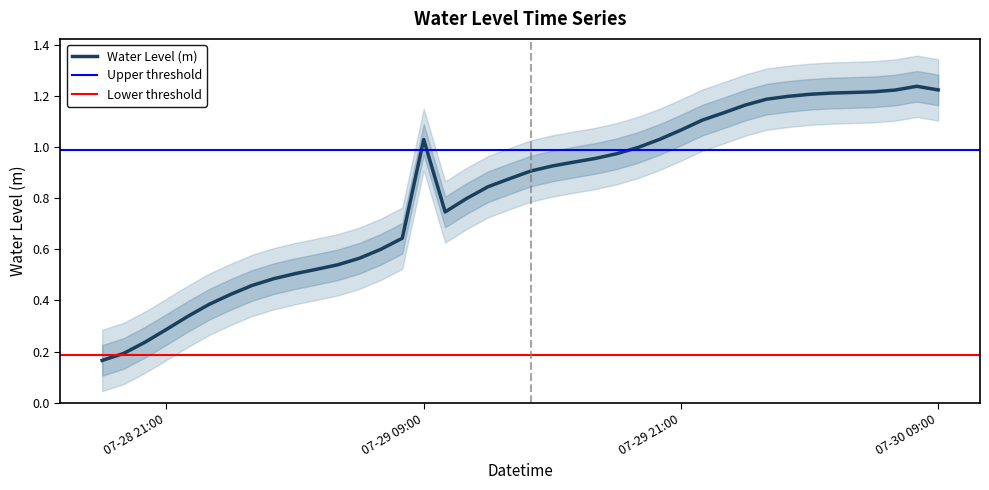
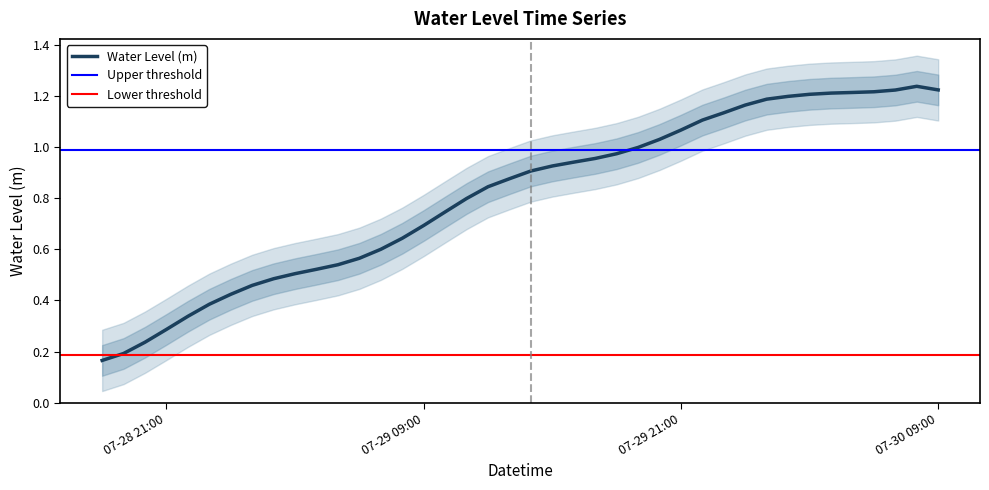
Water Level (m), 07-29 09:00: 1.03 -> 0.69
